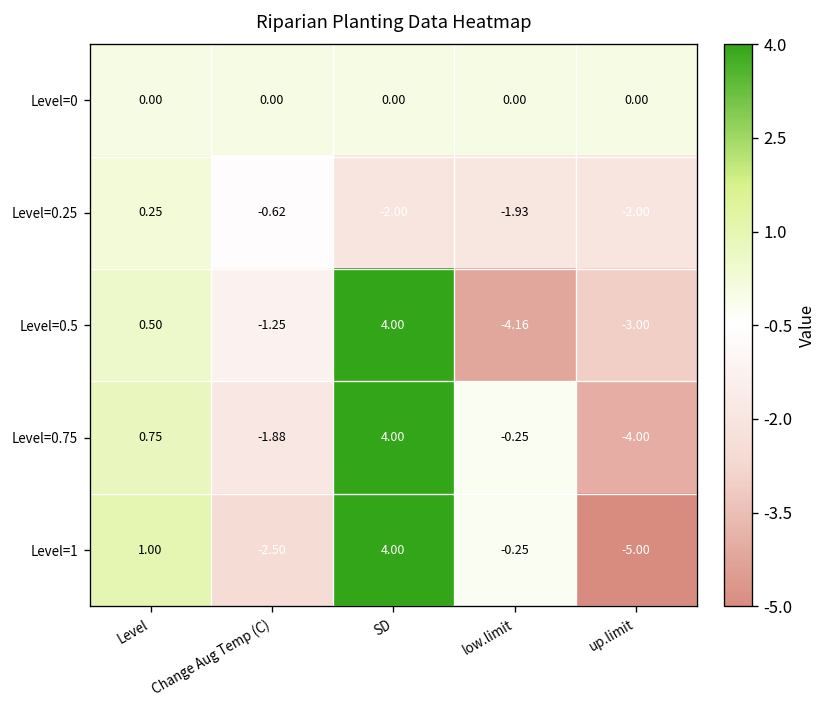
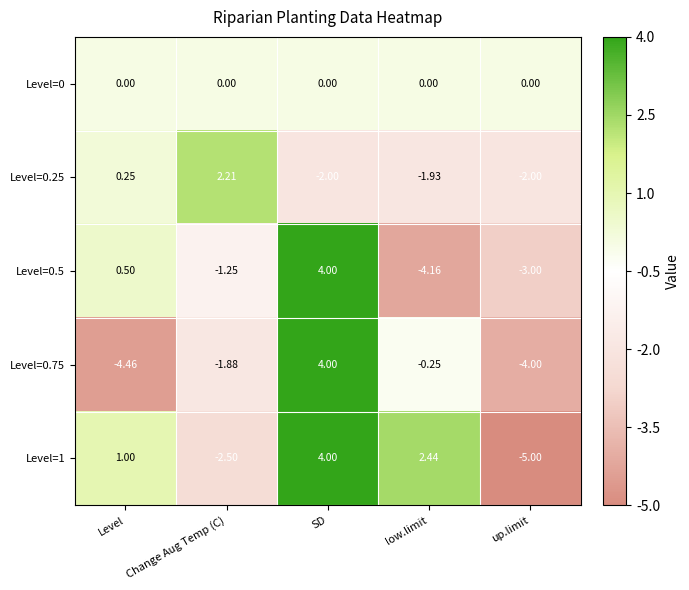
Level=0.25, Change Aug Temp (C): -0.62 -> 2.21
Level=0.75, Level: 0.75 -> -4.46
Level=1, low.limit: -0.25 -> 2.44
